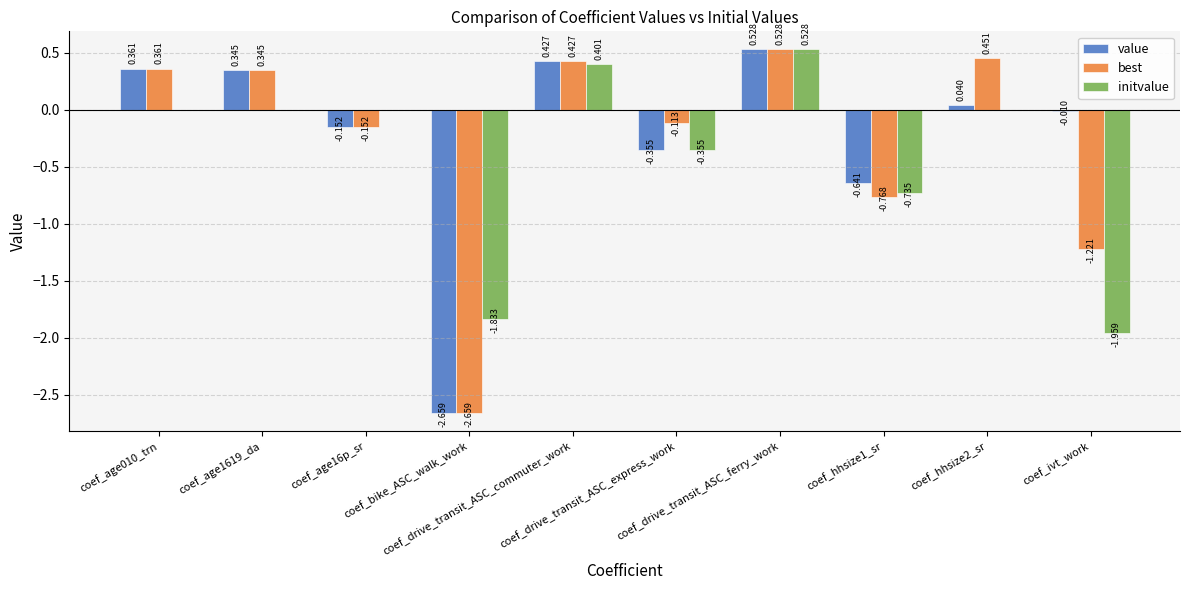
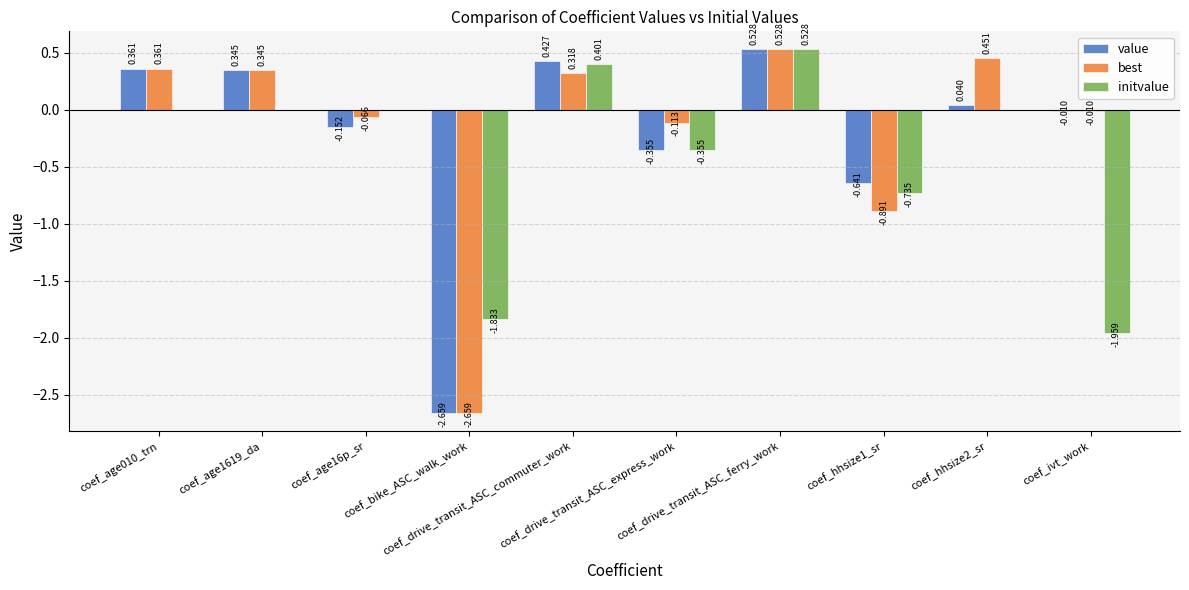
best, coef_age16p_sr: -0.152 -> -0.066
best, coef_drive_transit_ASC_commuter_work: 0.427 -> 0.318
best, coef_hhsize1_sr: -0.768 -> -0.891
best, coef_ivt_work: -1.221 -> -0.010
